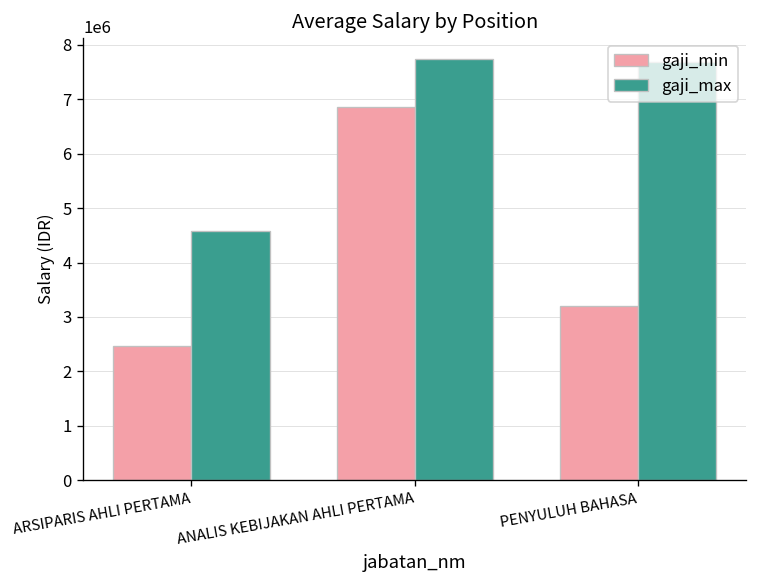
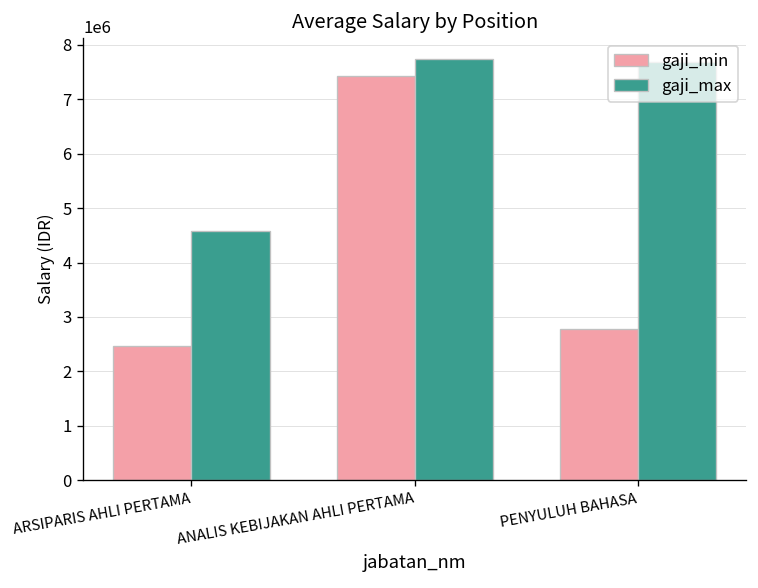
gaji_min, ANALIS KEBIJAKAN AHLI PERTAMA: 6900000 -> 7400000
gaji_min, PENYULUH BAHASA: 3200000 -> 2800000
